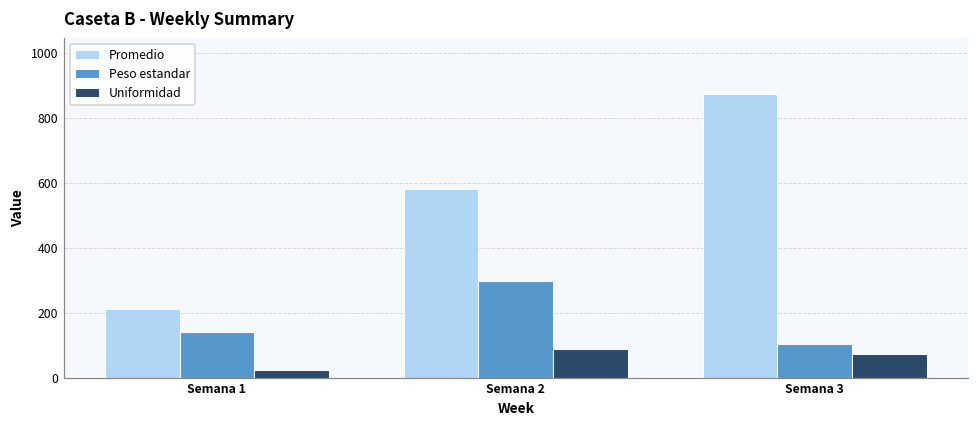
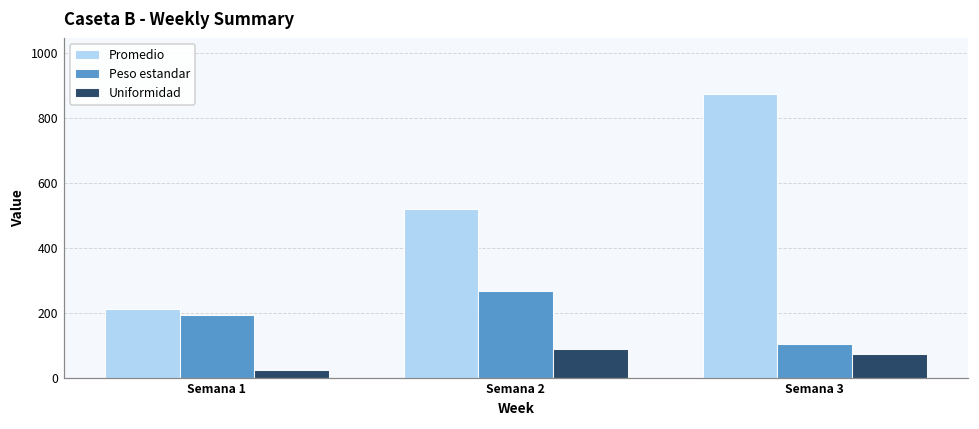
Peso estandar, Semana 1: 140 -> 190
Promedio, Semana 2: 580 -> 520
Peso estandar, Semana 2: 300 -> 270
